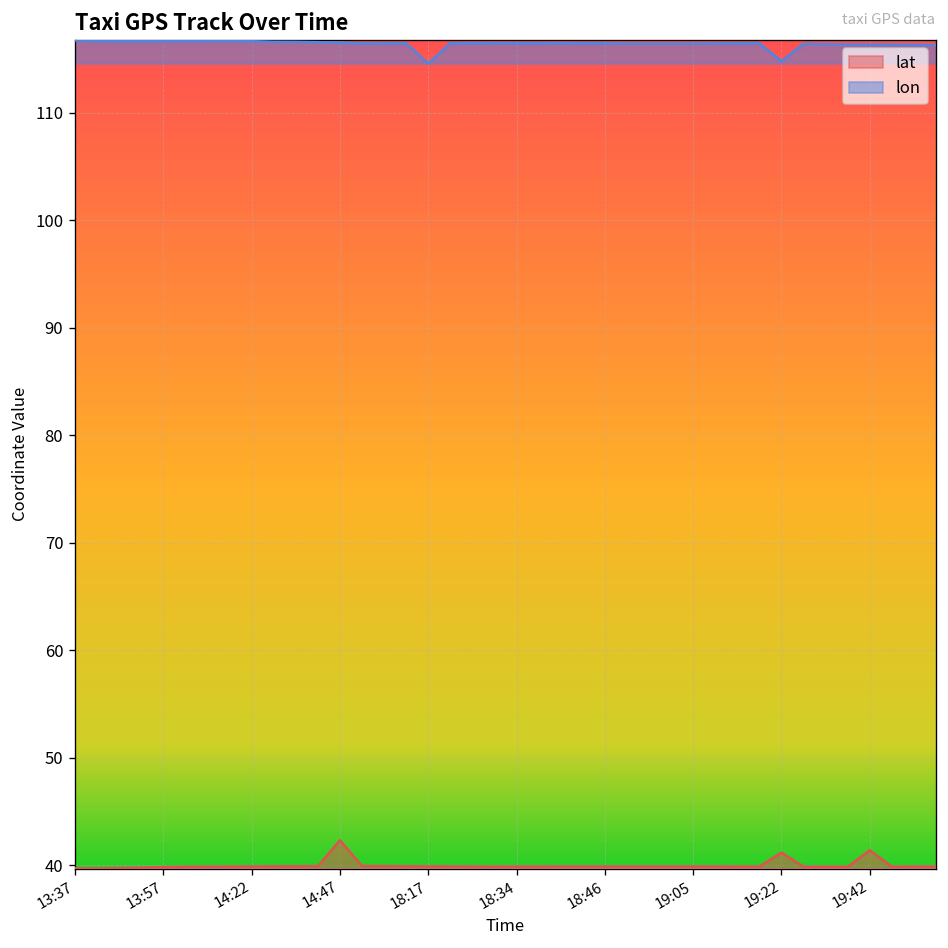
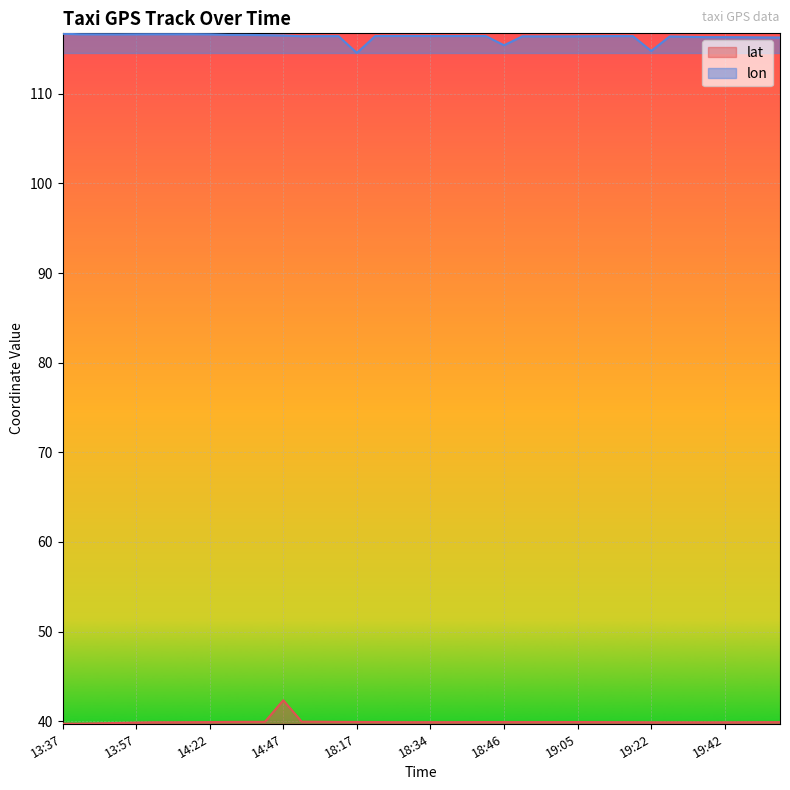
lon, 18:46: 116 -> 115
lat, 19:22: 41 -> 40
lat, 19:42: 41 -> 40
